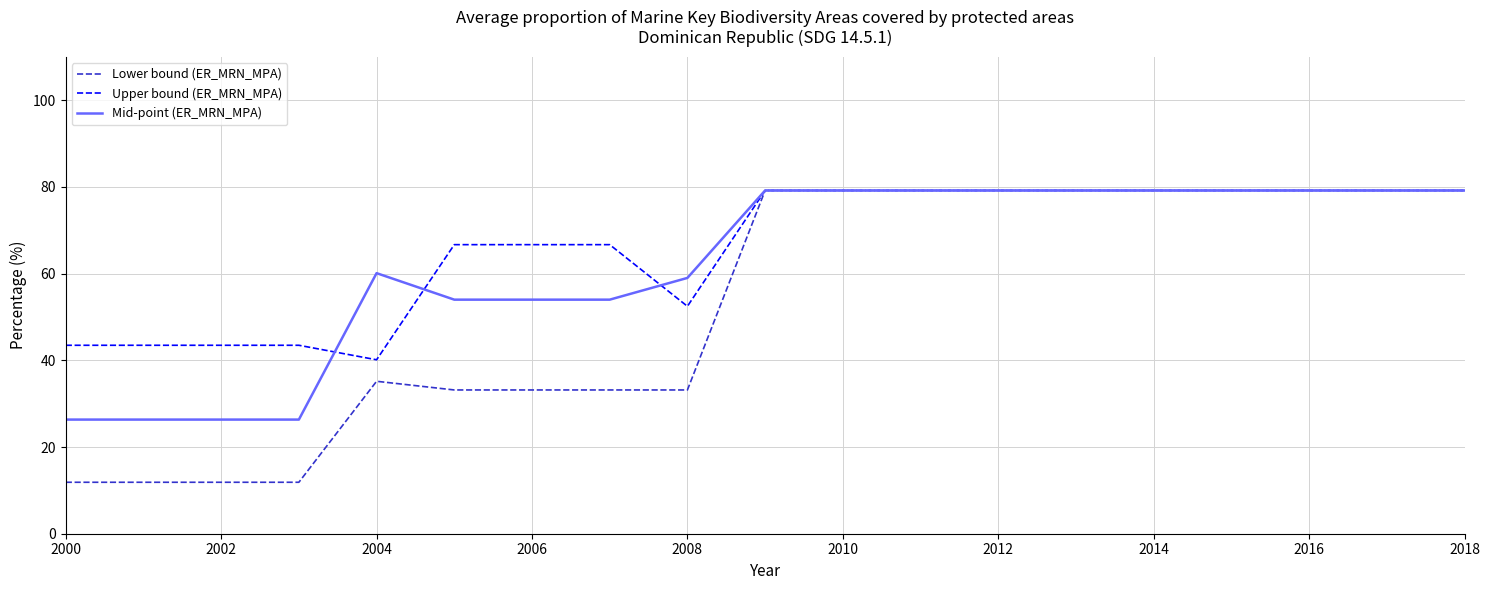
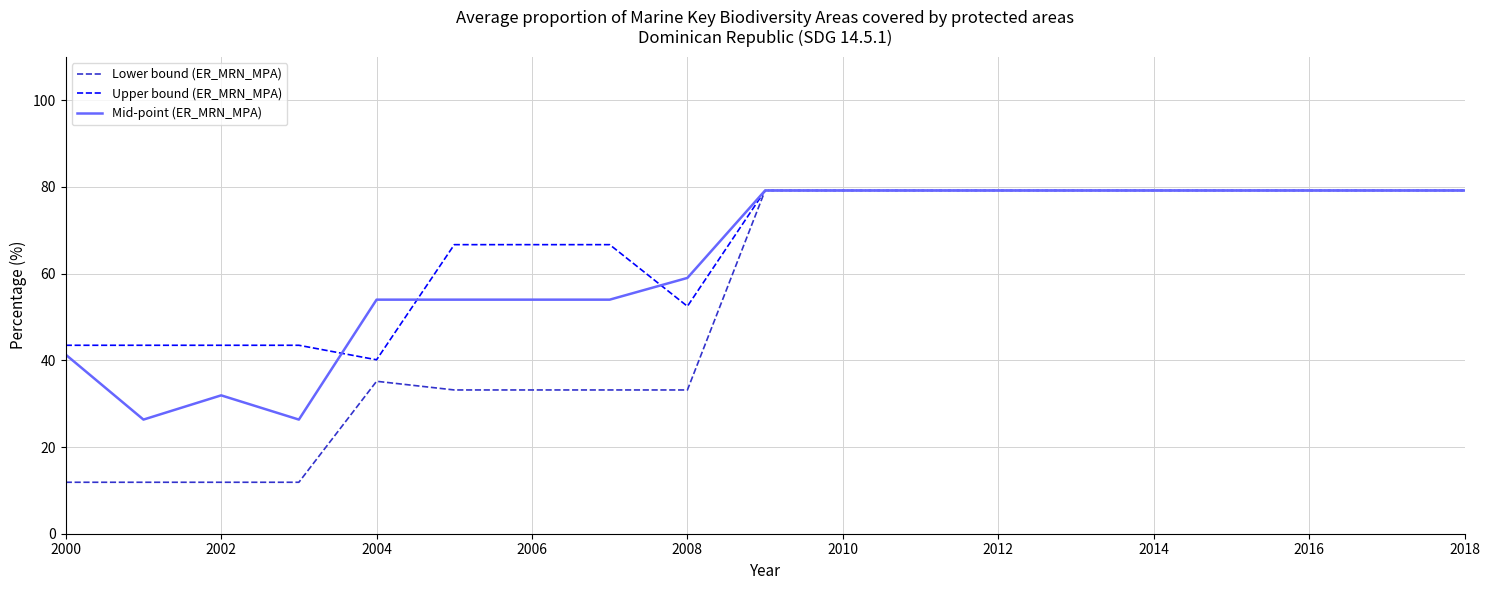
Mid-point (ER_MRN_MPA), 2000: 26 -> 41
Mid-point (ER_MRN_MPA), 2002: 26 -> 32
Mid-point (ER_MRN_MPA), 2004: 60 -> 54
